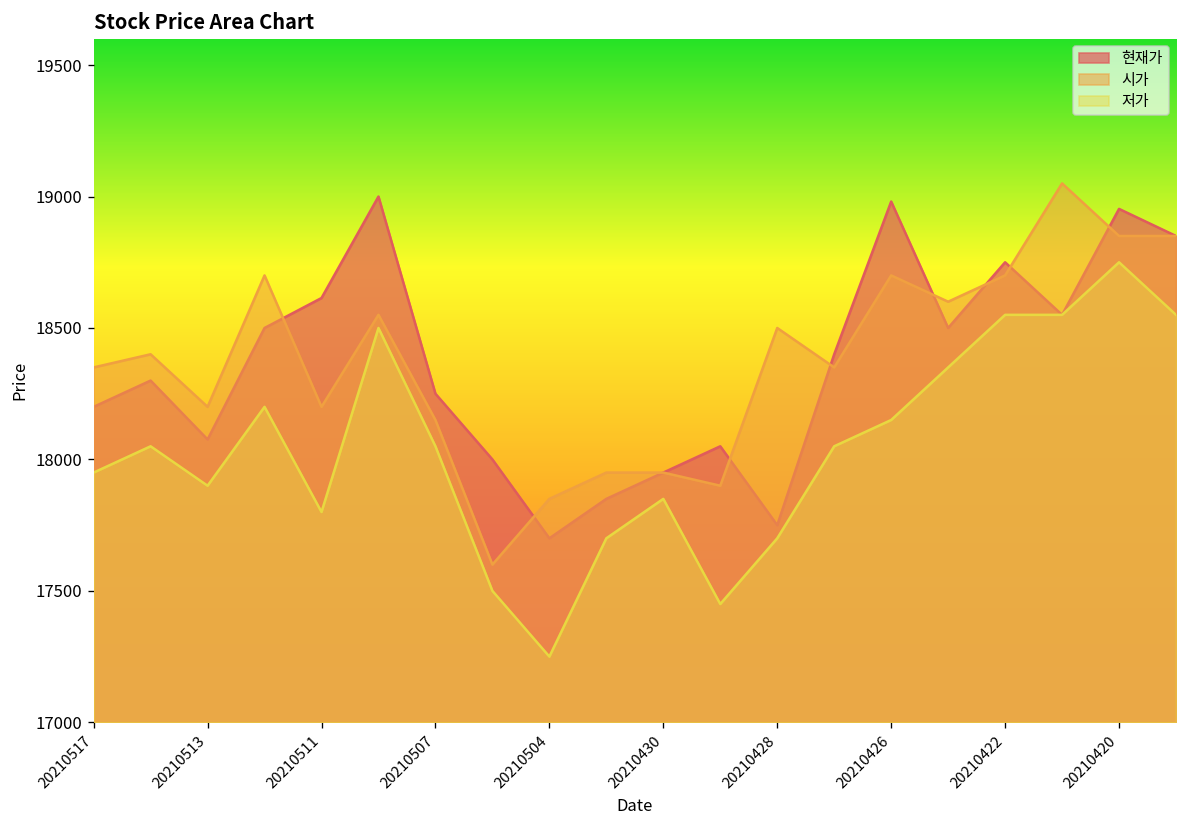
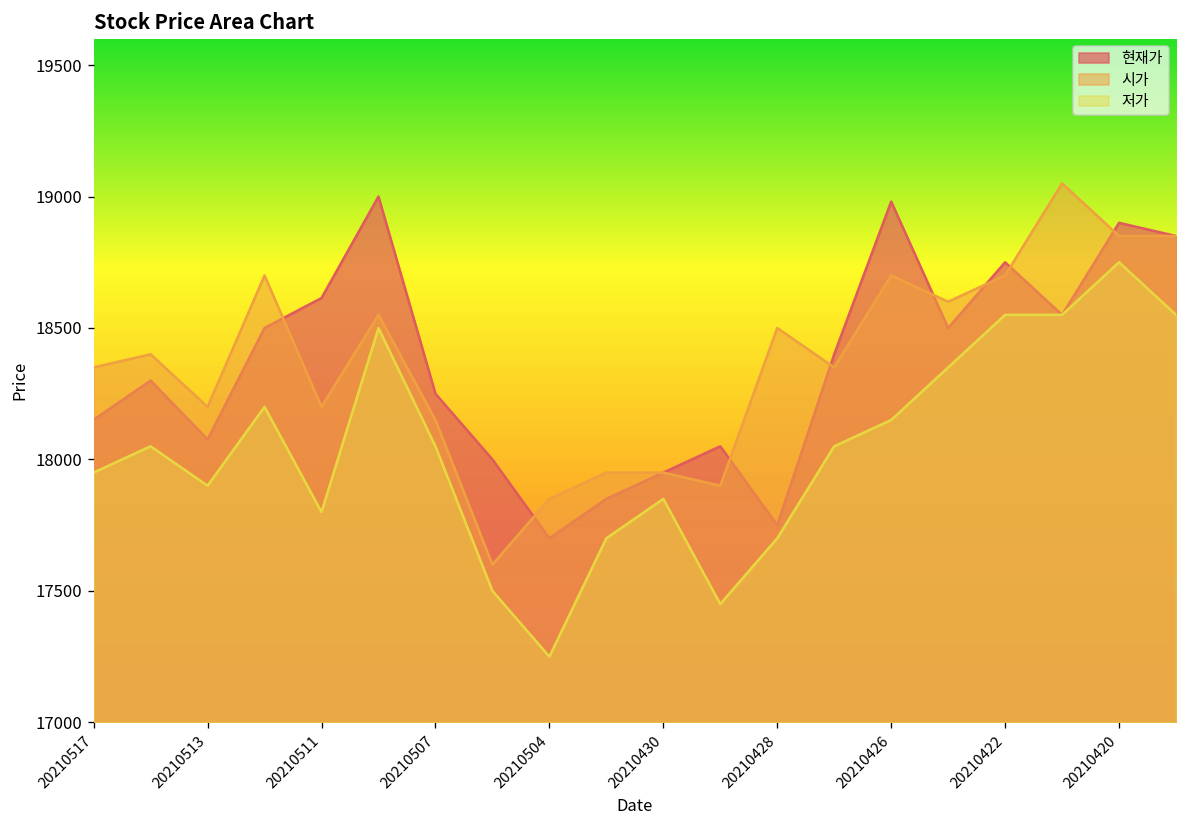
현재가, 20210517: 18200 -> 18150
현재가, 20210420: 18950 -> 18900
